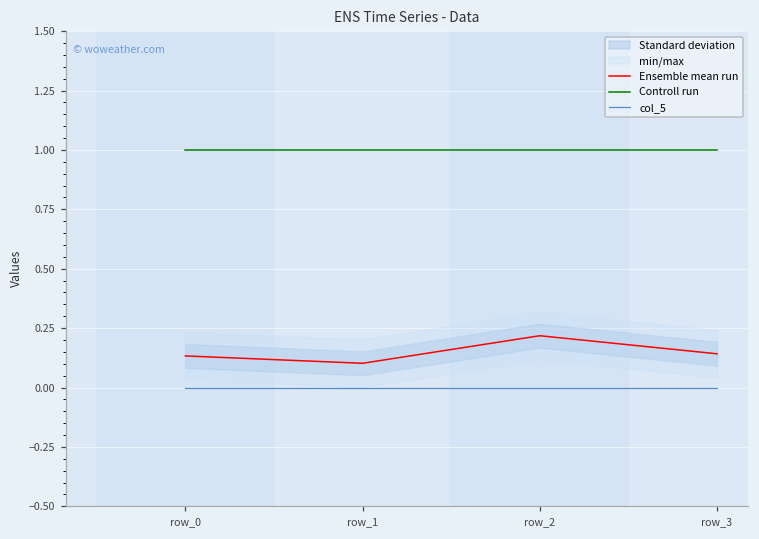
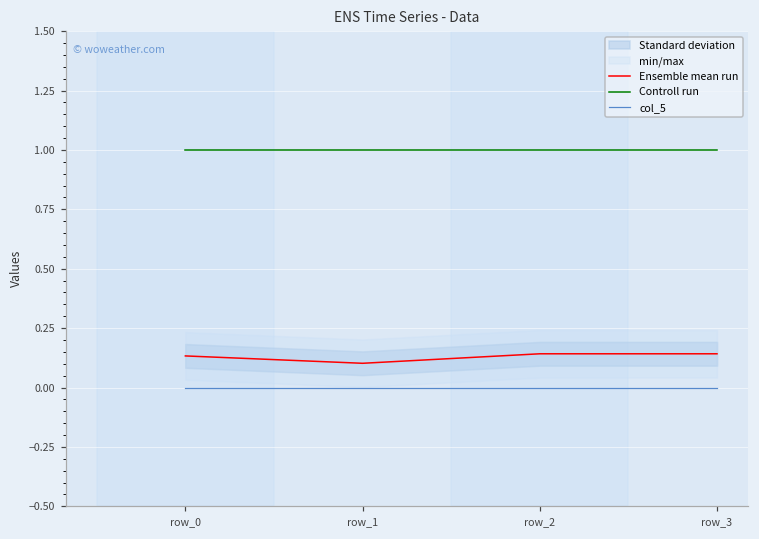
Ensemble mean run, row_2: 0.22 -> 0.14
